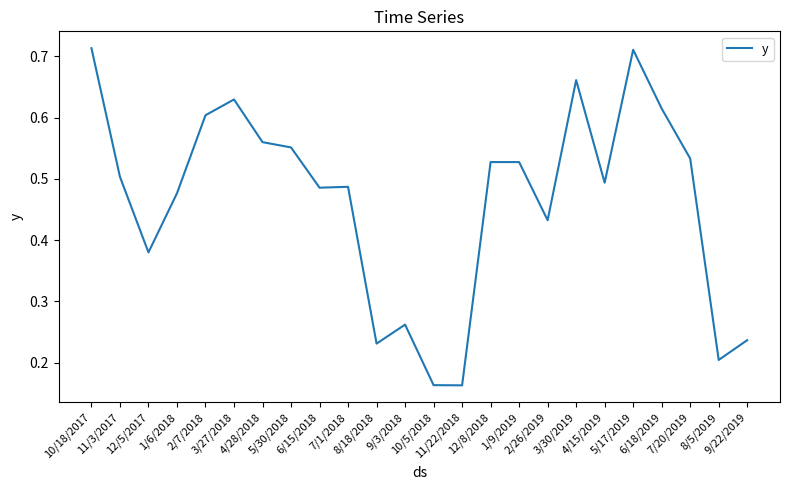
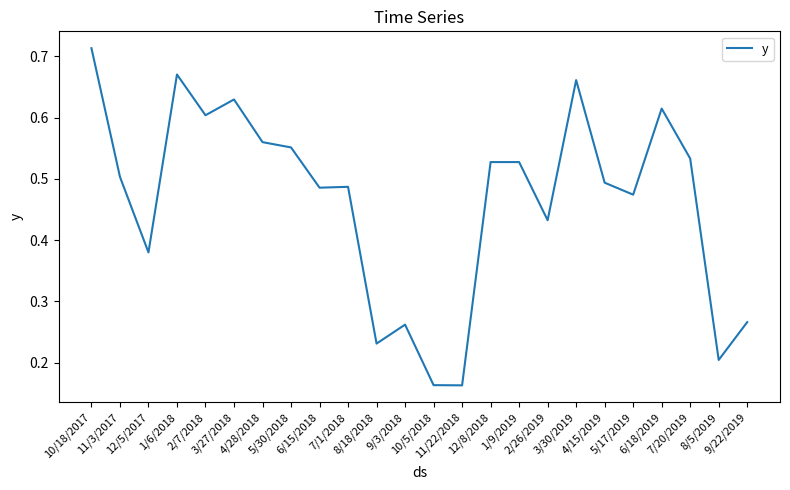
1/6/2018: 0.48 -> 0.67
5/17/2019: 0.71 -> 0.47
9/22/2019: 0.24 -> 0.27
